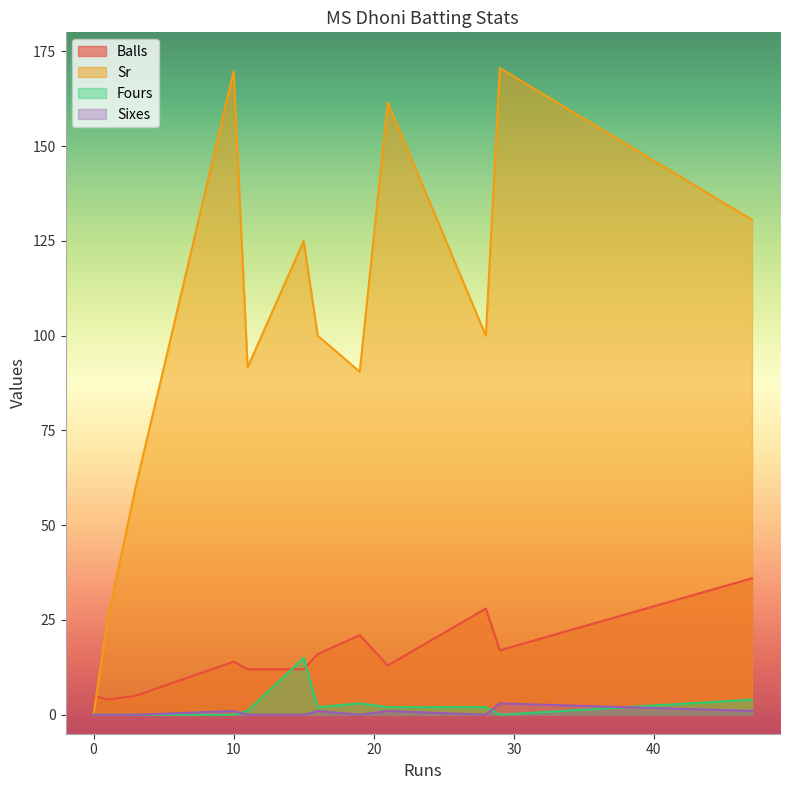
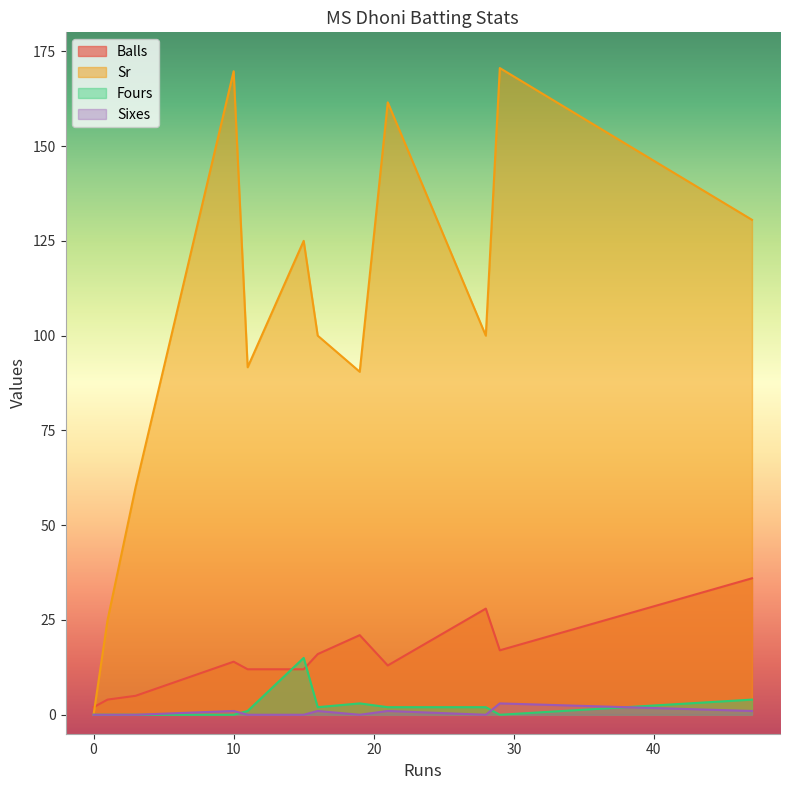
Balls, 0: 5 -> 2
